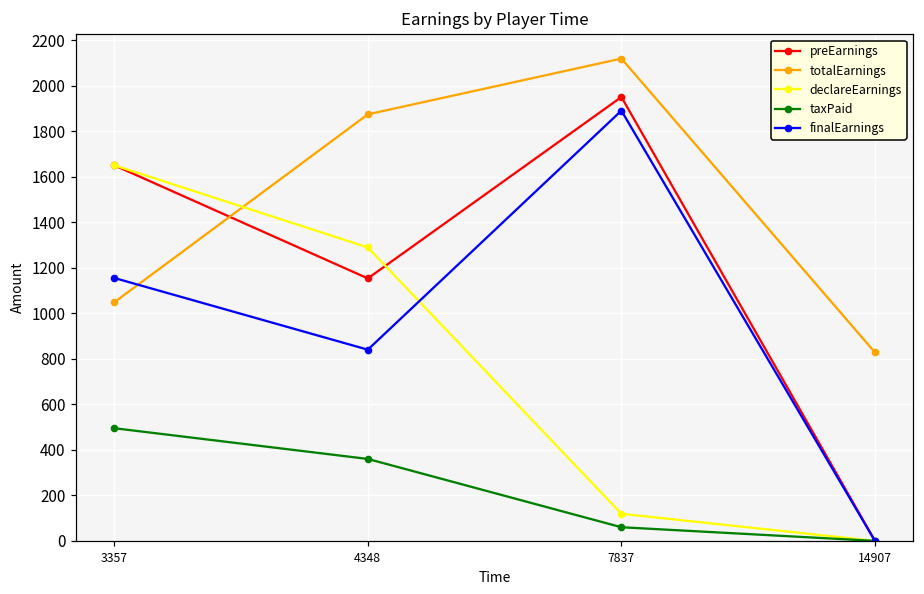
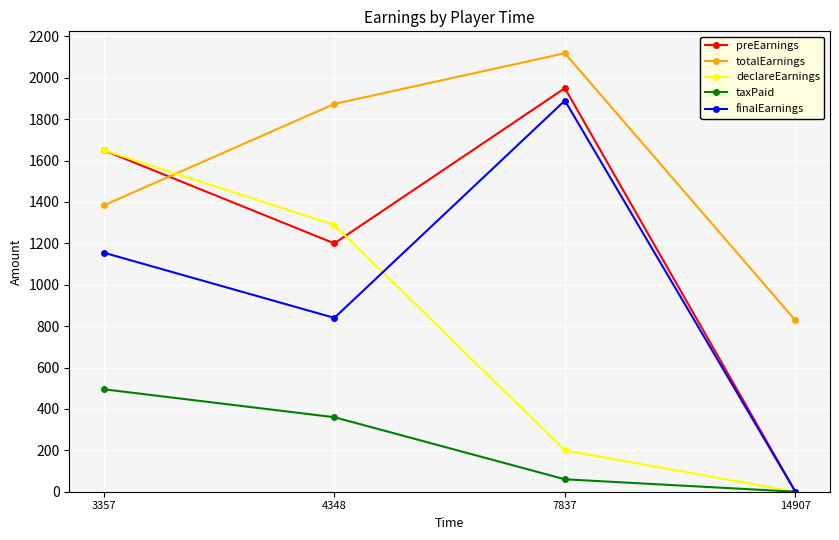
totalEarnings, 3357: 1050 -> 1380
preEarnings, 4348: 1150 -> 1200
declareEarnings, 7837: 120 -> 200
